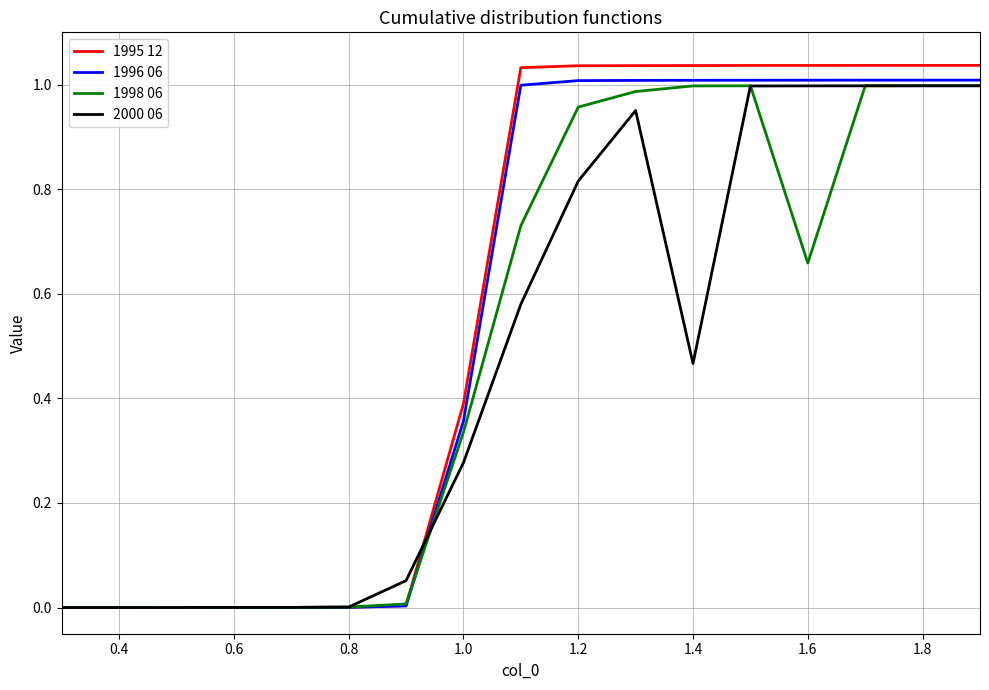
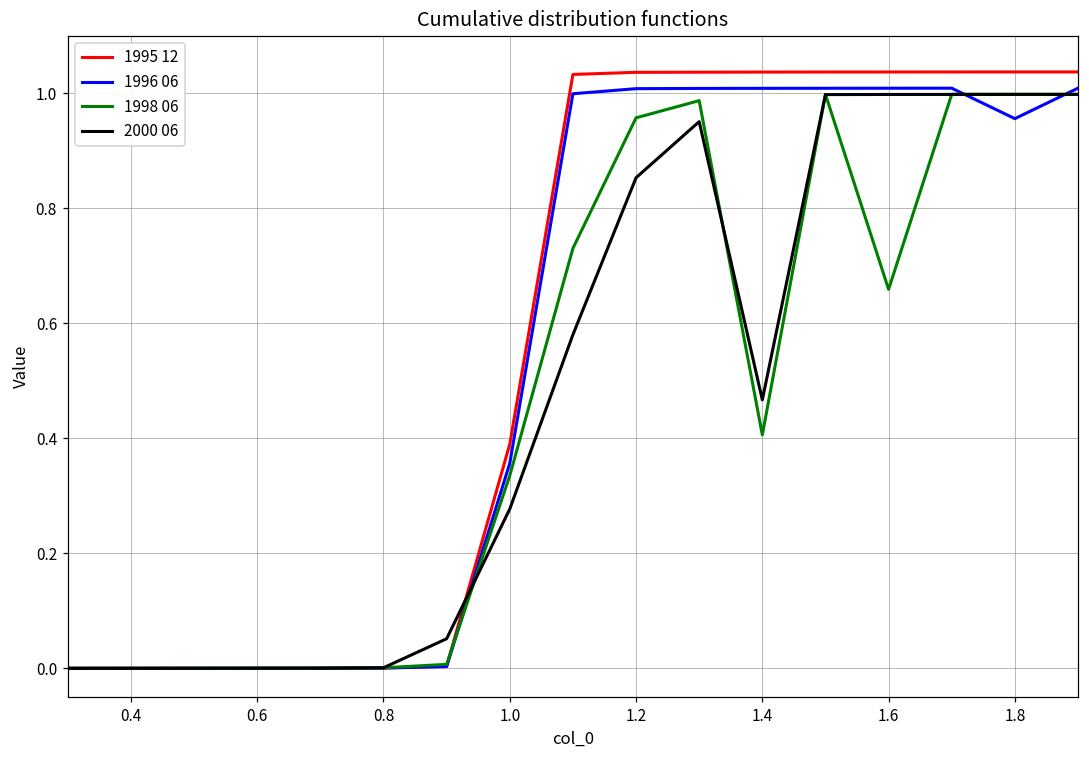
2000 06, 1.2: 0.82 -> 0.85
1998 06, 1.4: 1.00 -> 0.41
1996 06, 1.8: 1.01 -> 0.96
